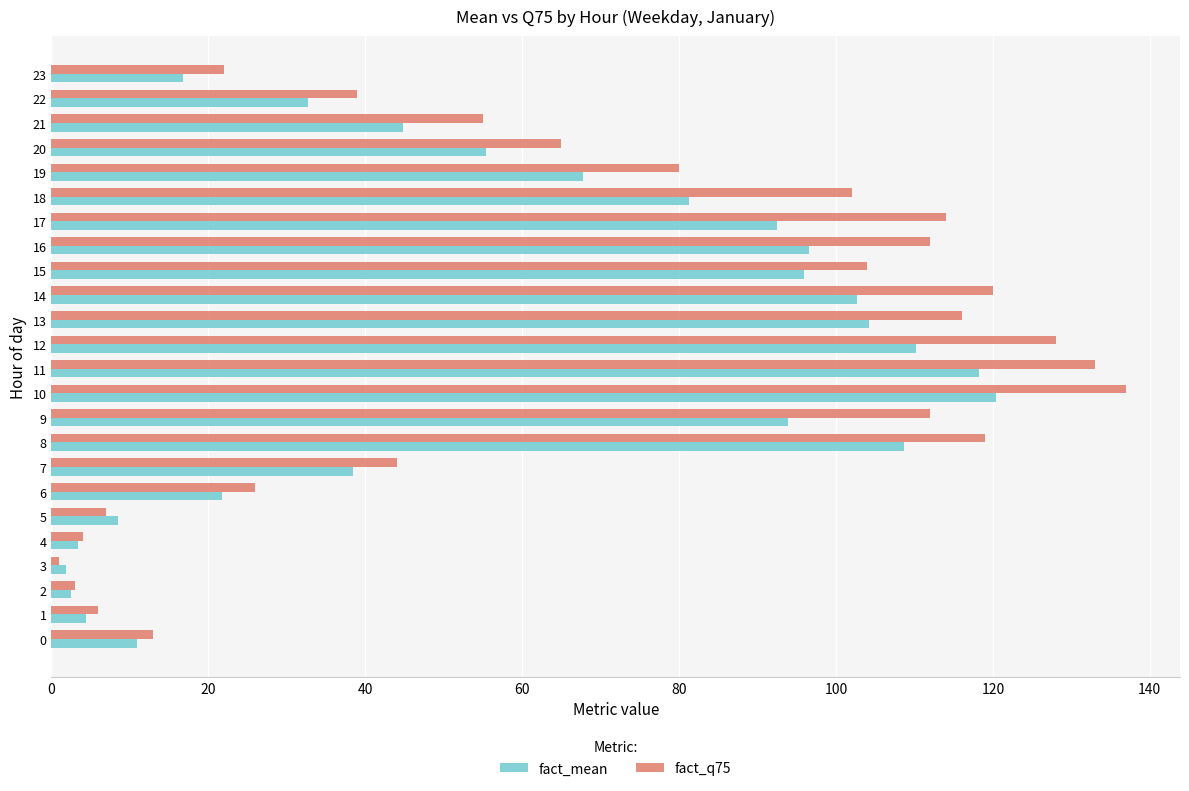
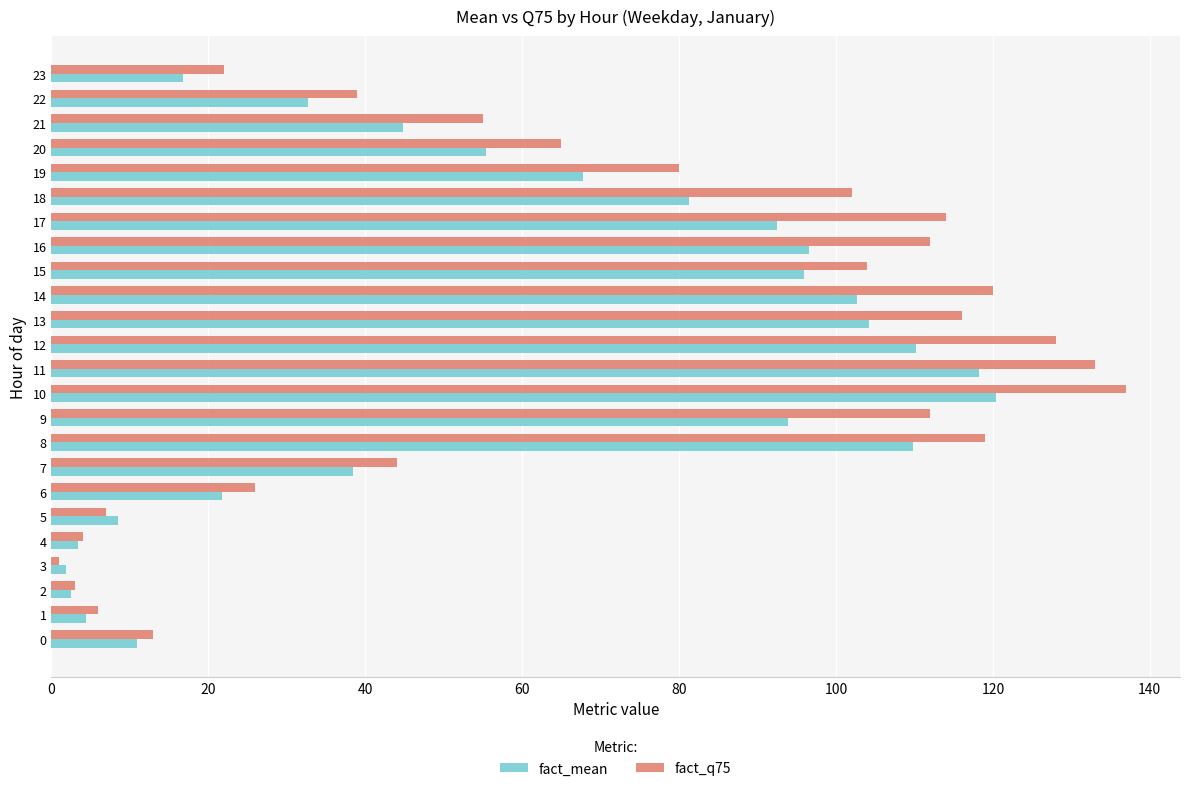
fact_mean, 8: 109 -> 110
